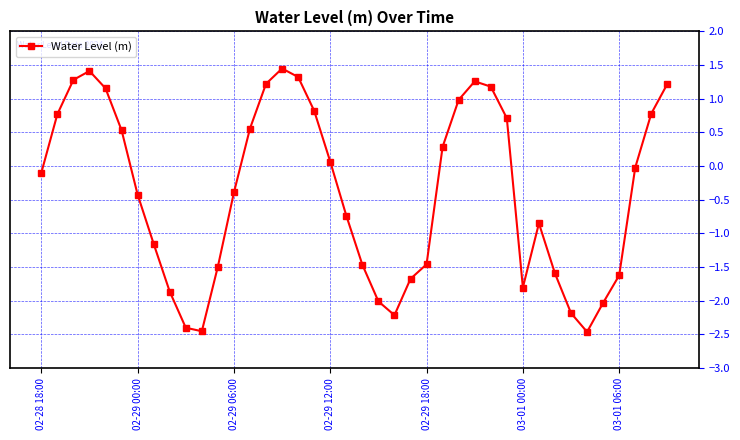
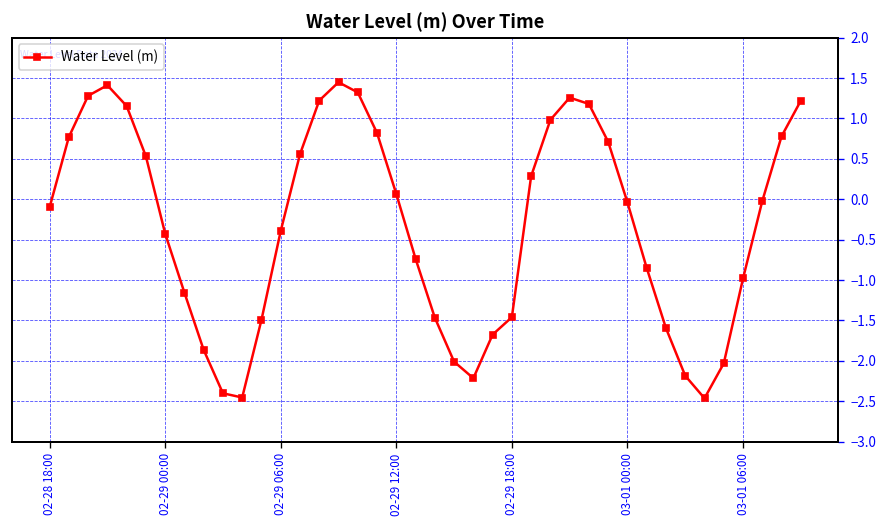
03-01 00:00: -1.8 -> 0.0
03-01 06:00: -1.6 -> -1.0
